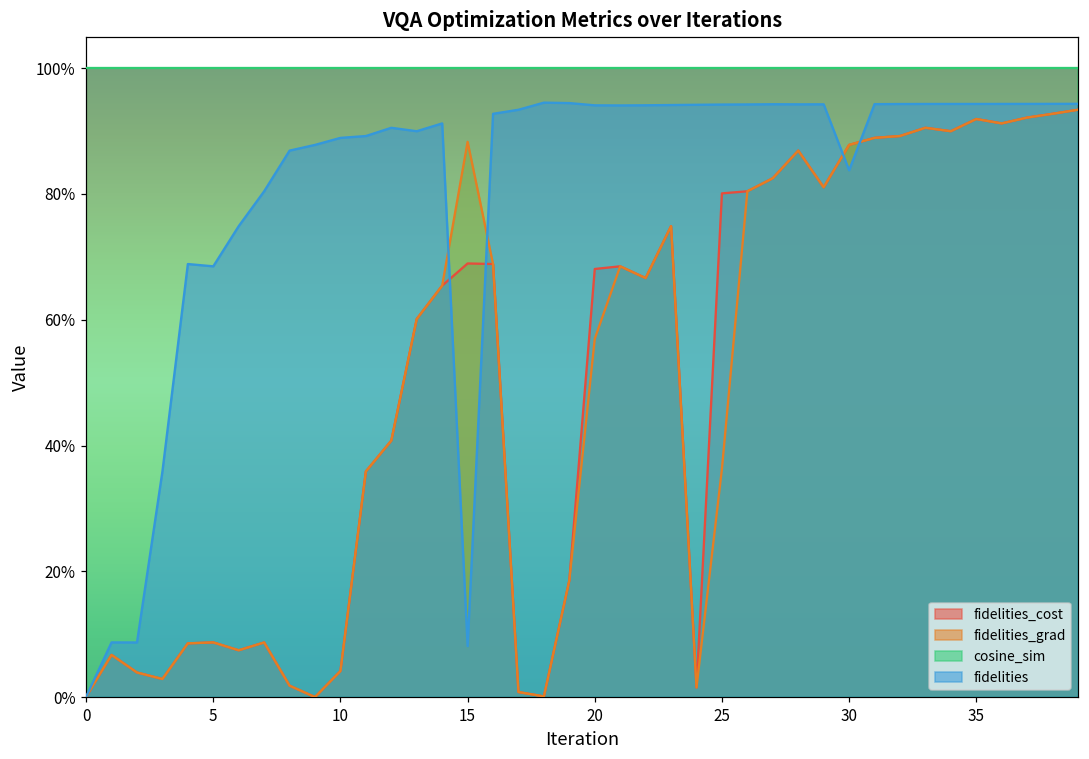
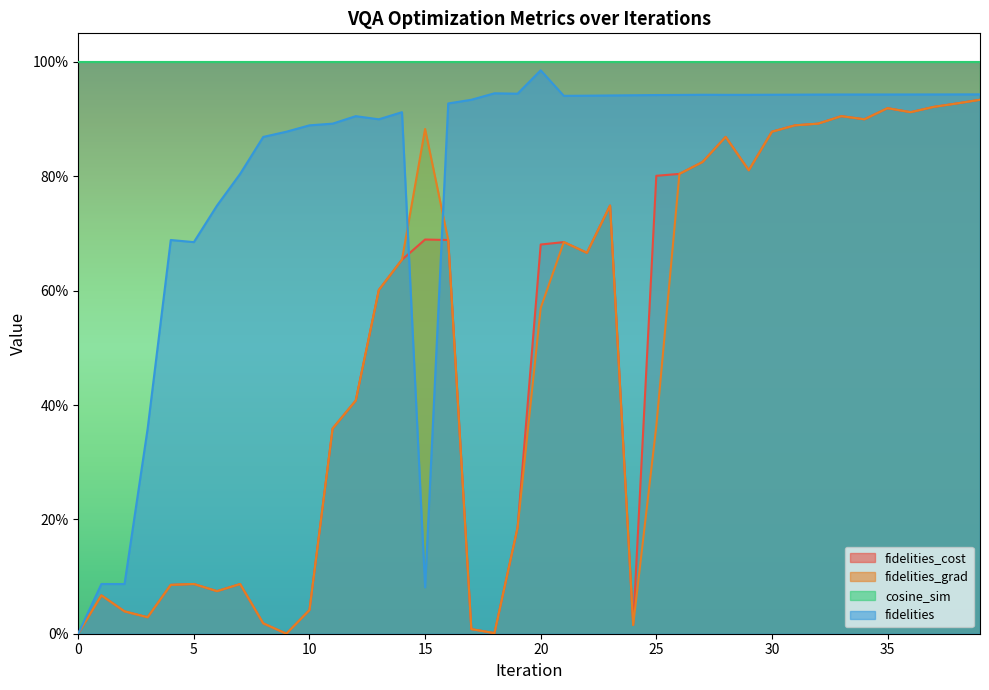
fidelities, 20: 94% -> 99%
fidelities, 30: 84% -> 94%
